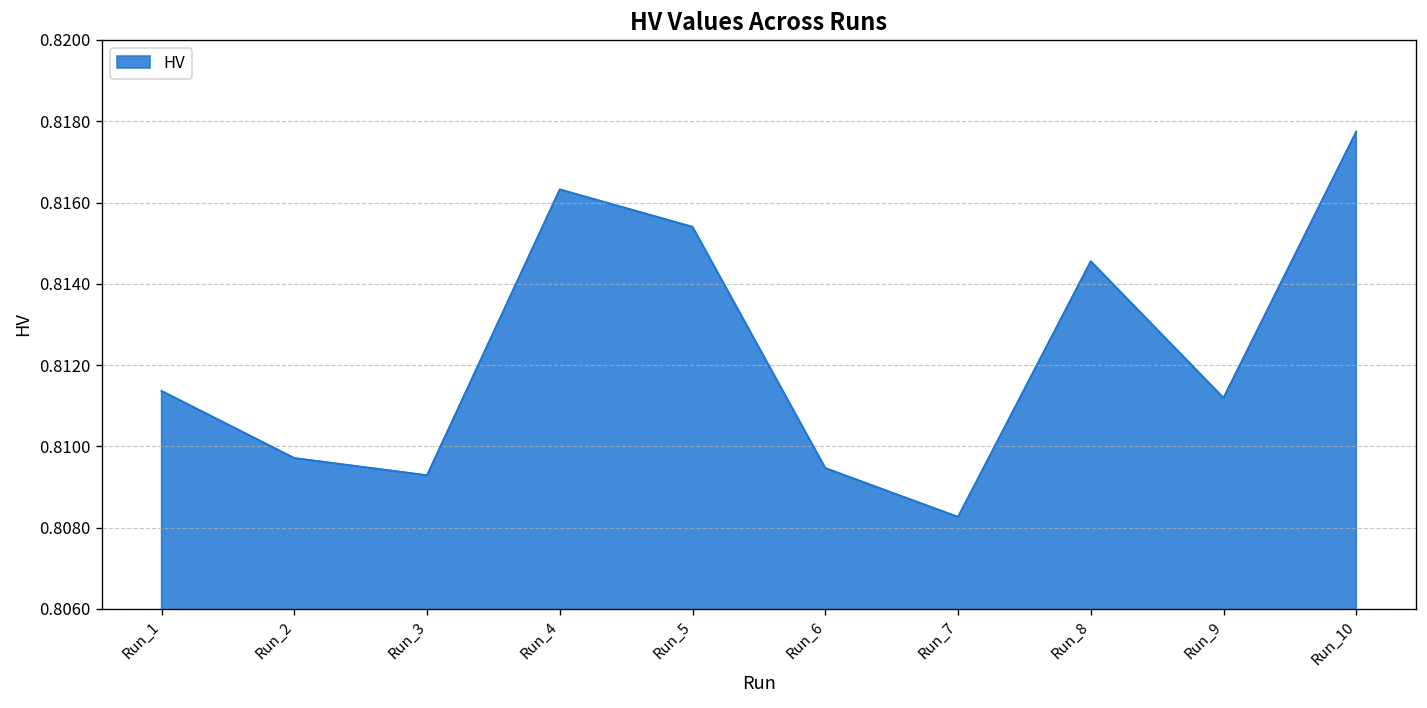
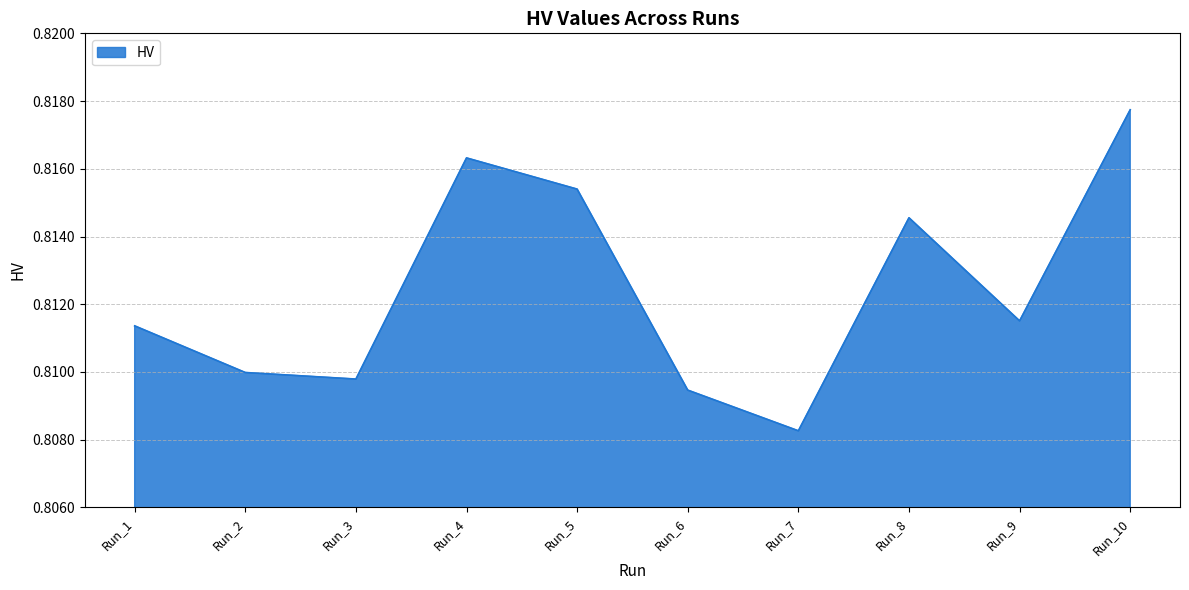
Run_2: 0.8097 -> 0.8100
Run_3: 0.8093 -> 0.8098
Run_9: 0.8112 -> 0.8115
